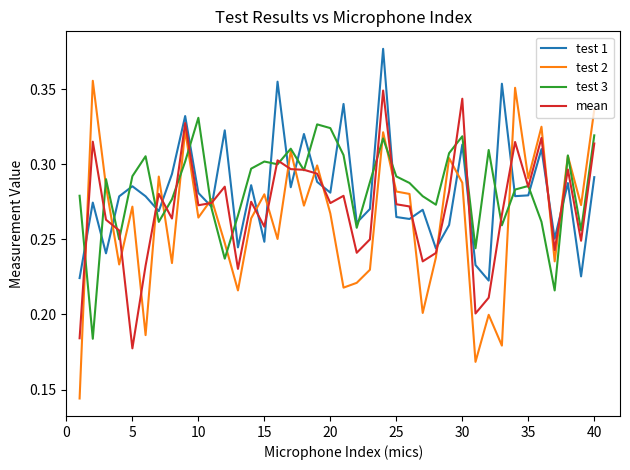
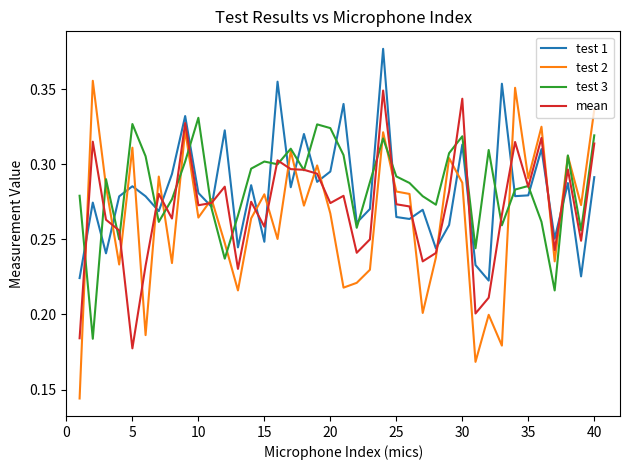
test 2, 5: 0.272 -> 0.311
test 3, 5: 0.292 -> 0.327
test 1, 20: 0.281 -> 0.295
